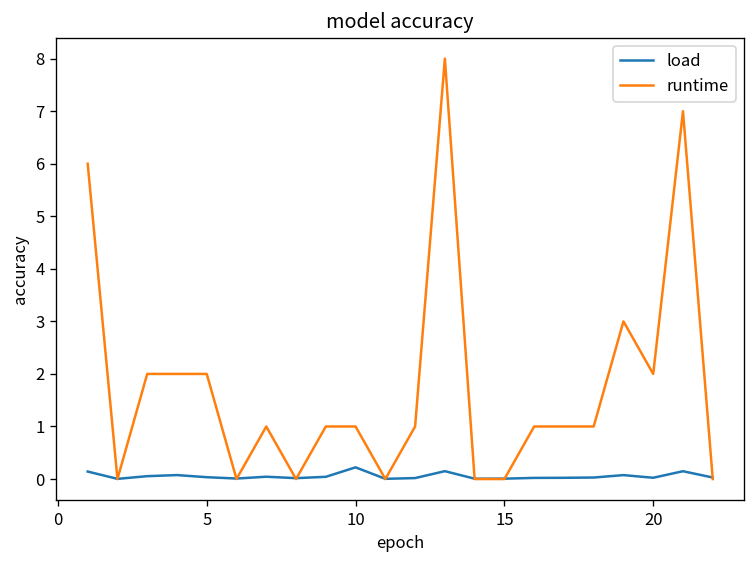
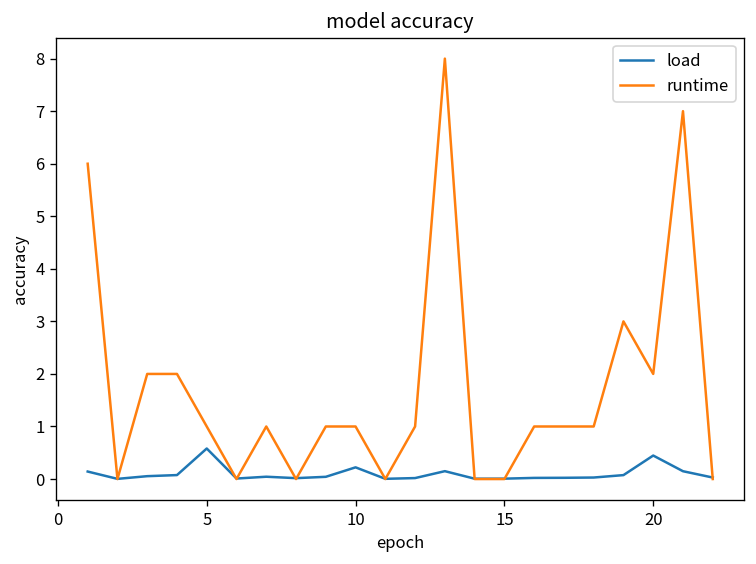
load, 5: 0.0 -> 0.6
runtime, 5: 2 -> 1
load, 20: 0.0 -> 0.4
